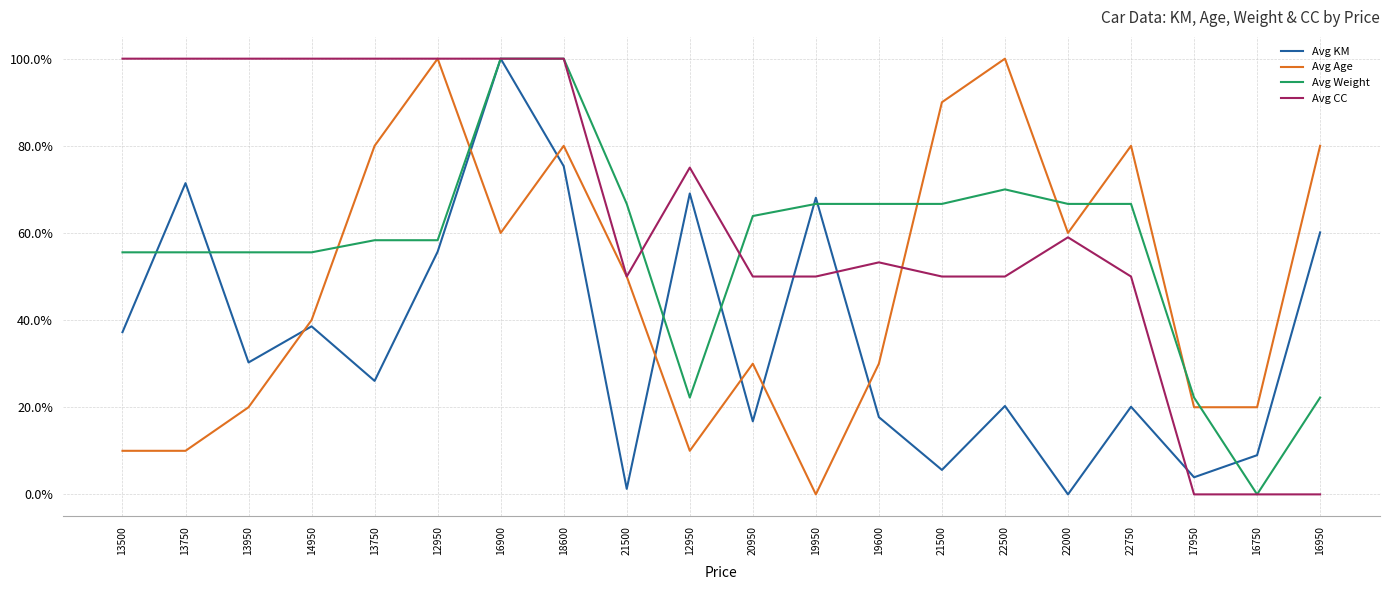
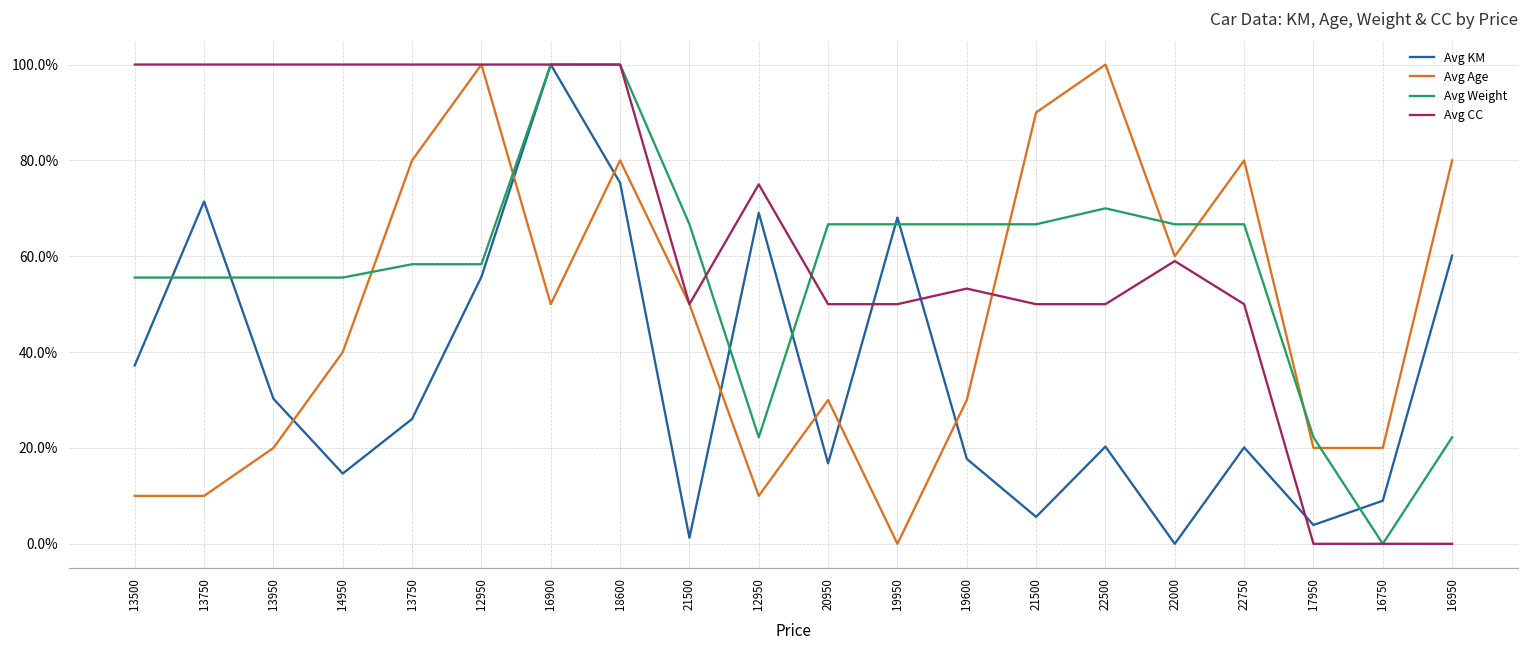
Avg KM, 14950: 39% -> 15%
Avg Age, 16900: 60% -> 50%
Avg Weight, 20950: 64% -> 67%
